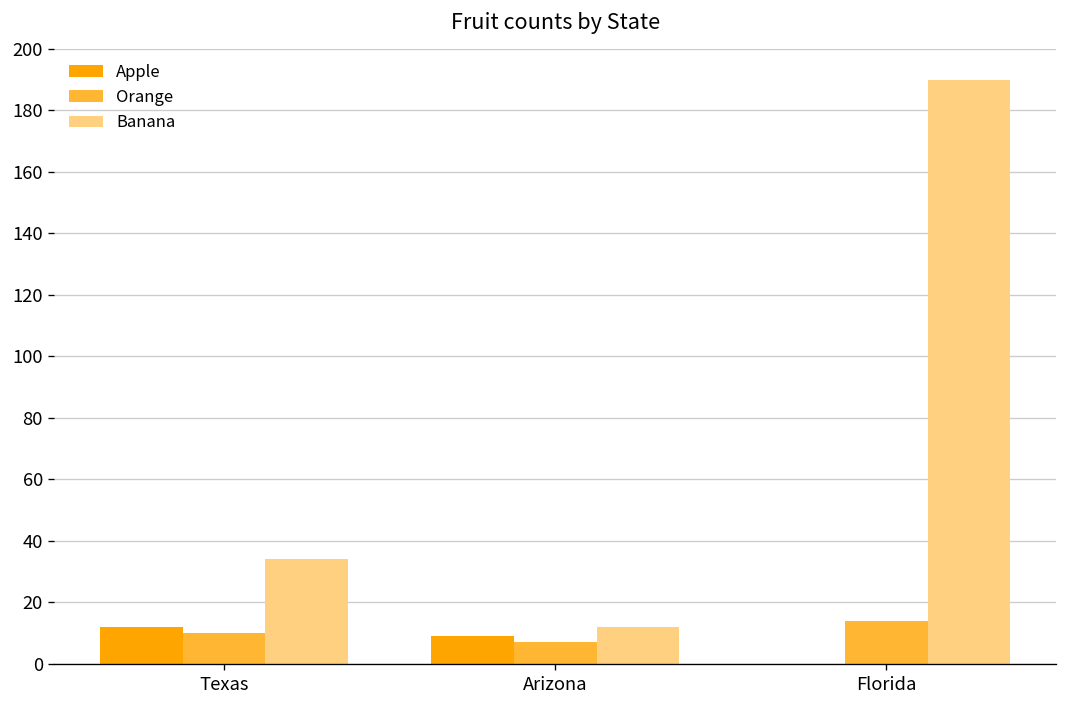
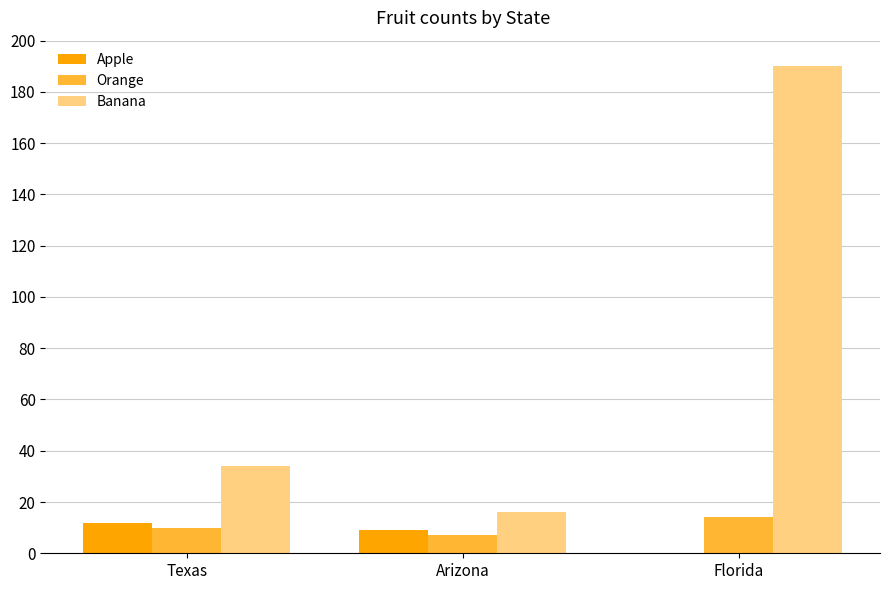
Banana, Arizona: 12 -> 16
